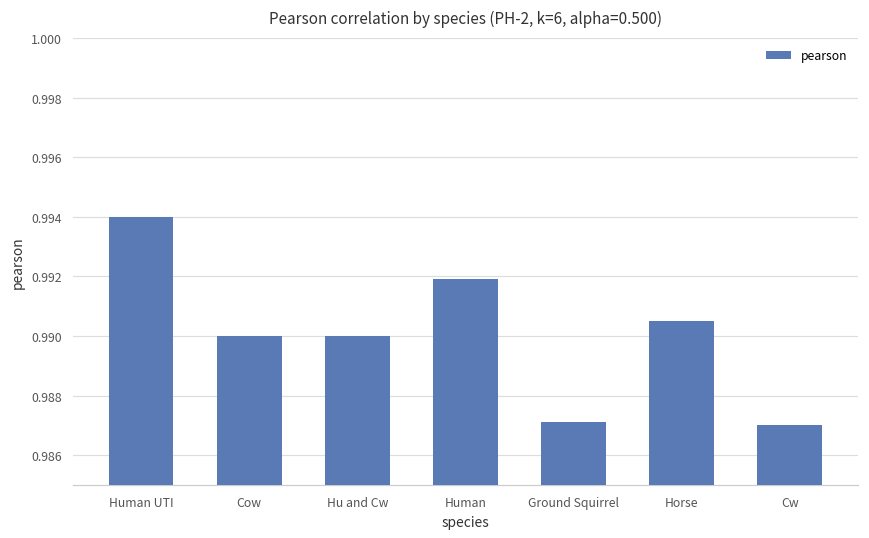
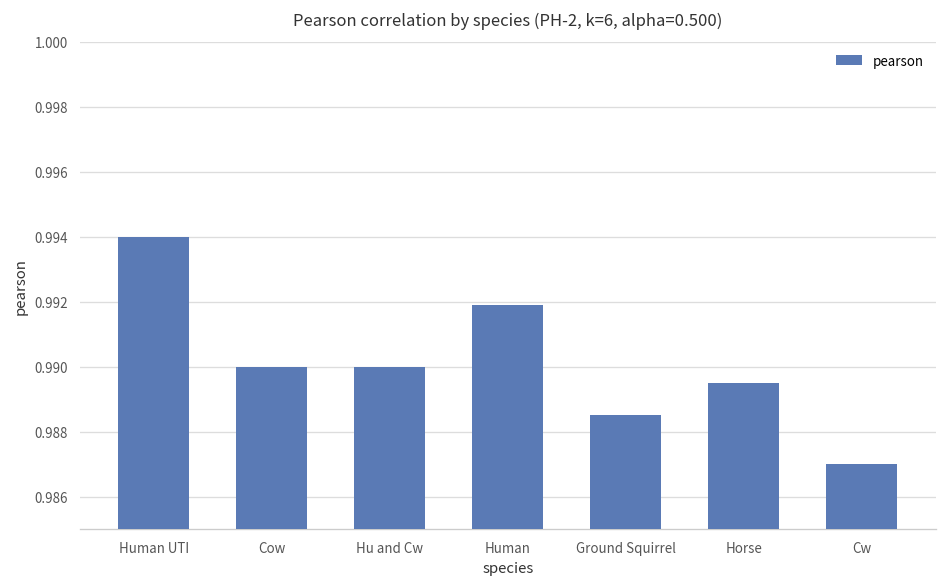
Ground Squirrel: 0.9871 -> 0.9885
Horse: 0.9905 -> 0.9895
